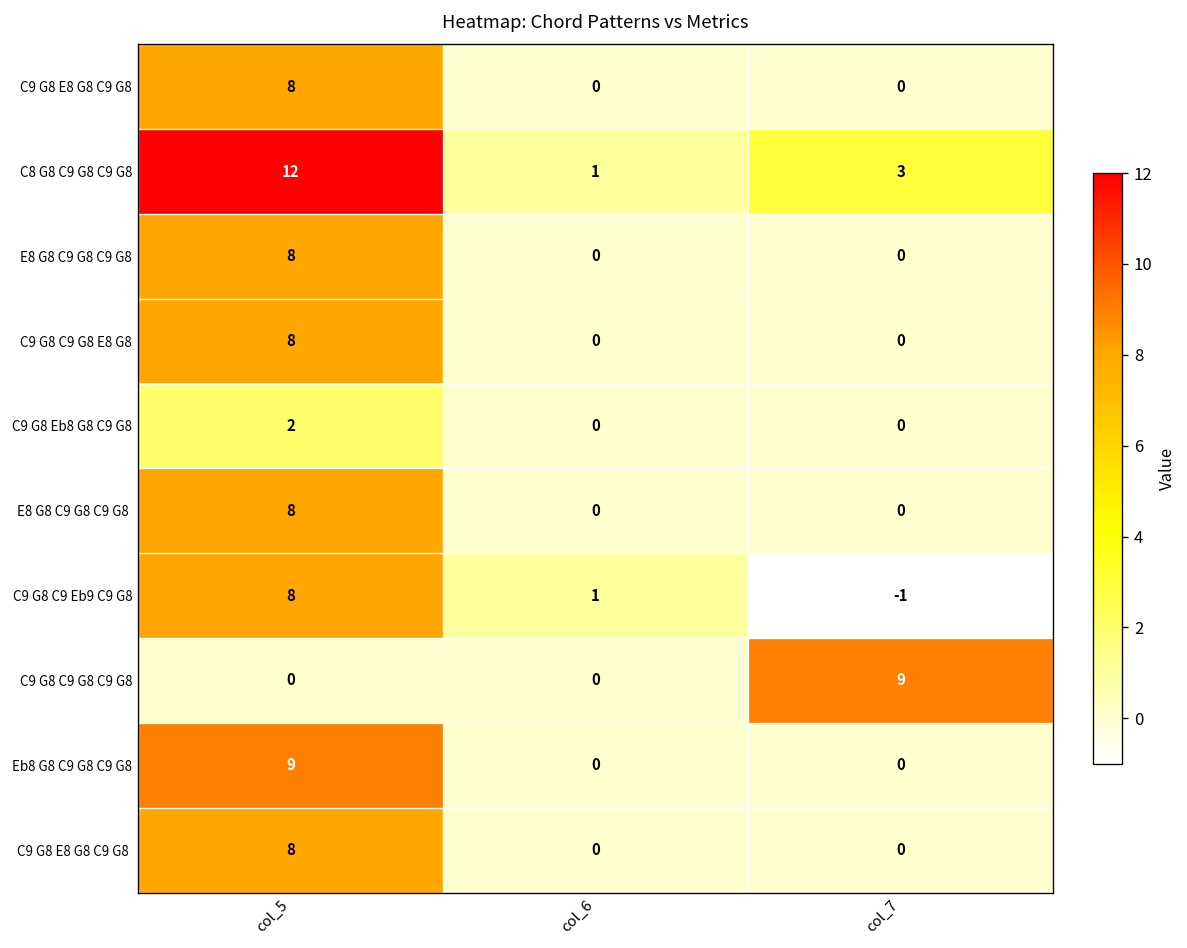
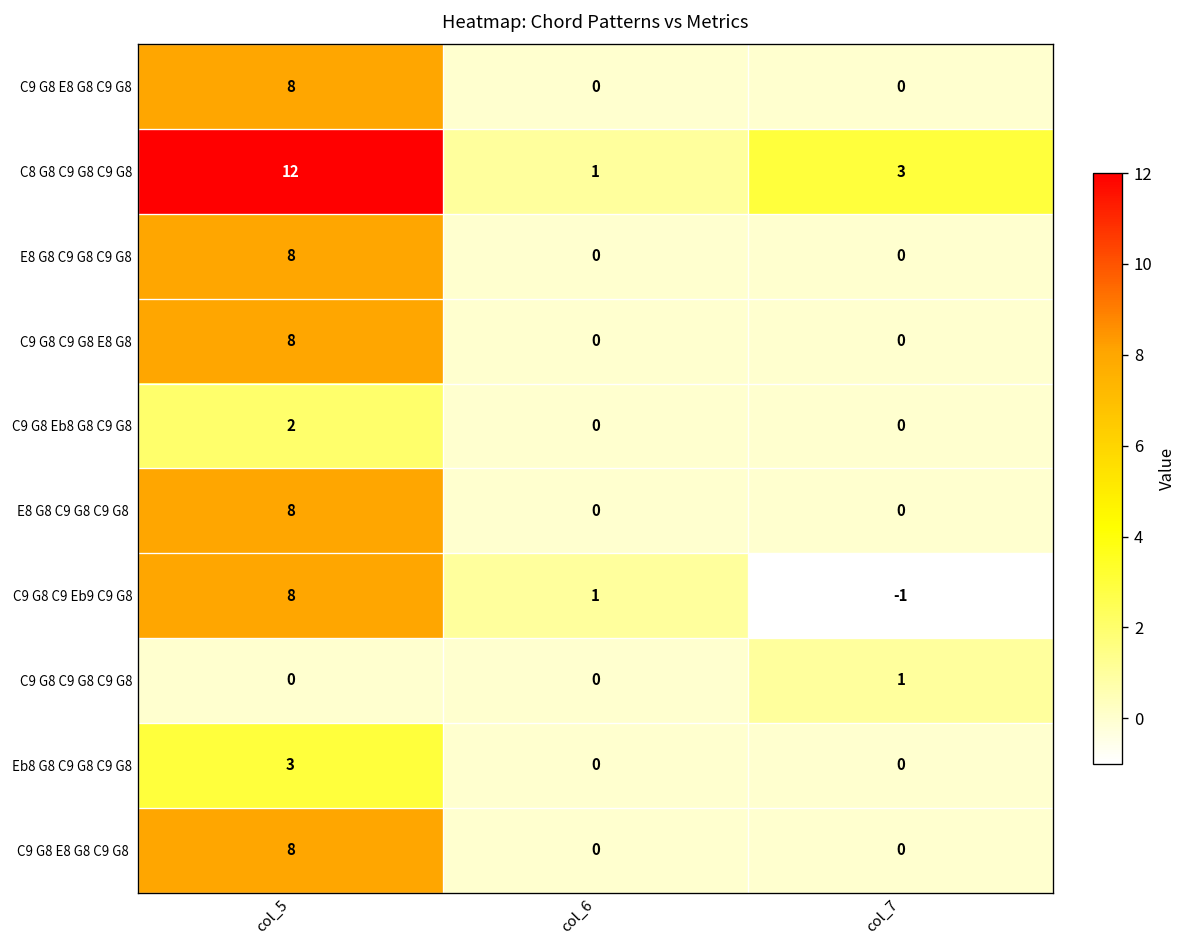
C9 G8 C9 G8 C9 G8, col_7: 9 -> 1
Eb8 G8 C9 G8 C9 G8, col_5: 9 -> 3
